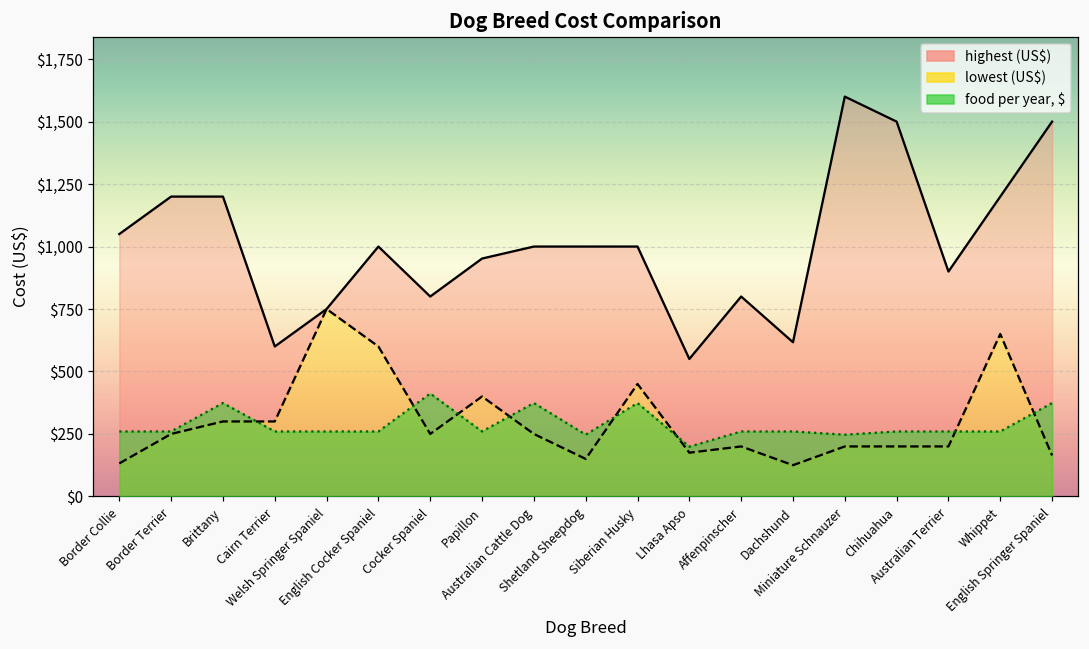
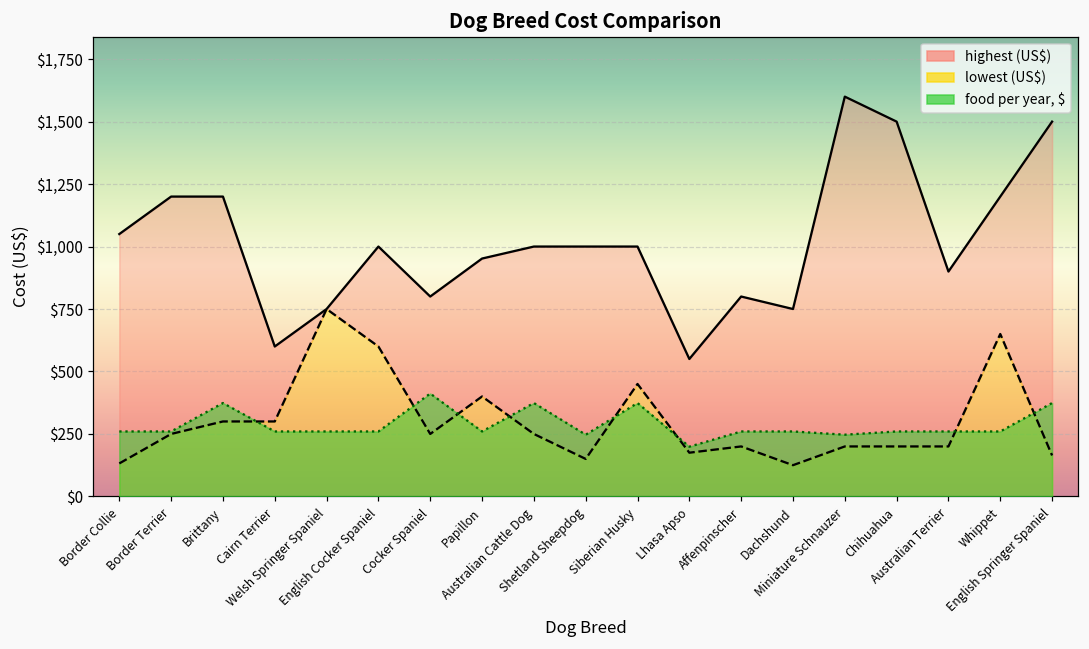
highest (US$), Dachshund: $620 -> $750
